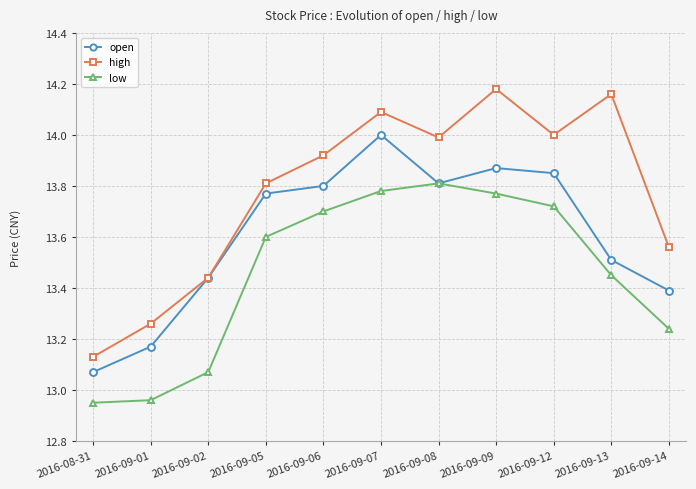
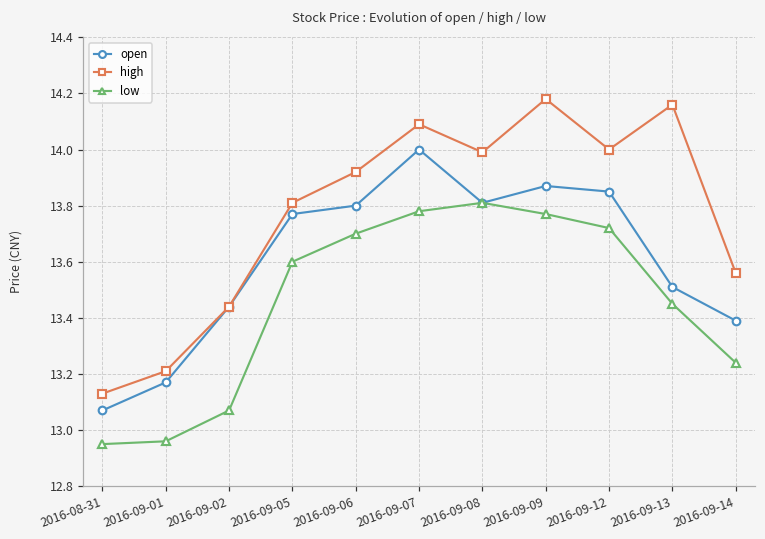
high, 2016-09-01: 13.26 -> 13.21
